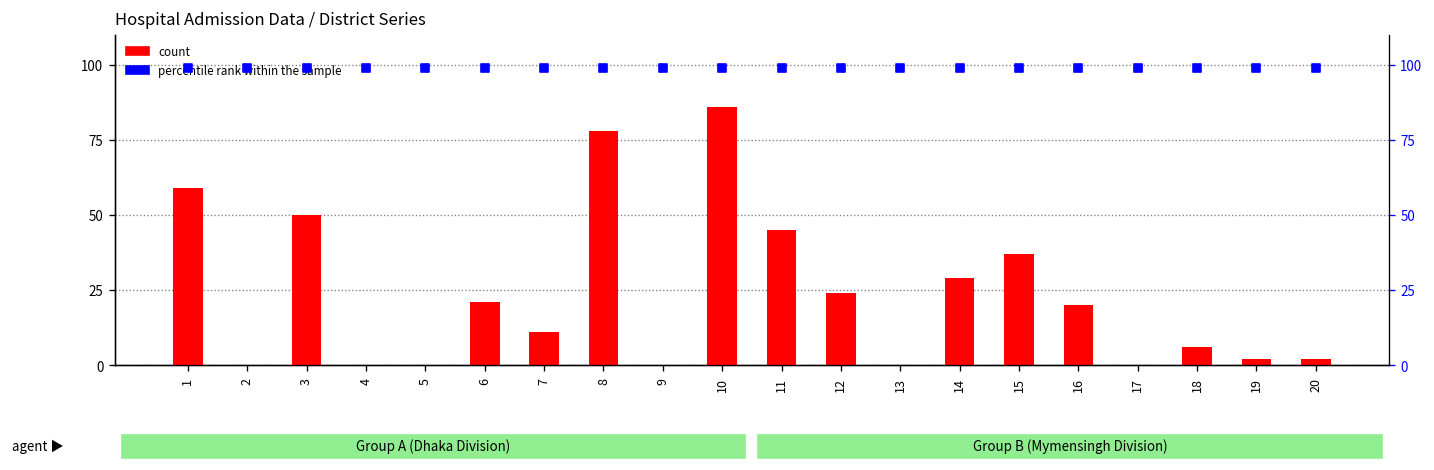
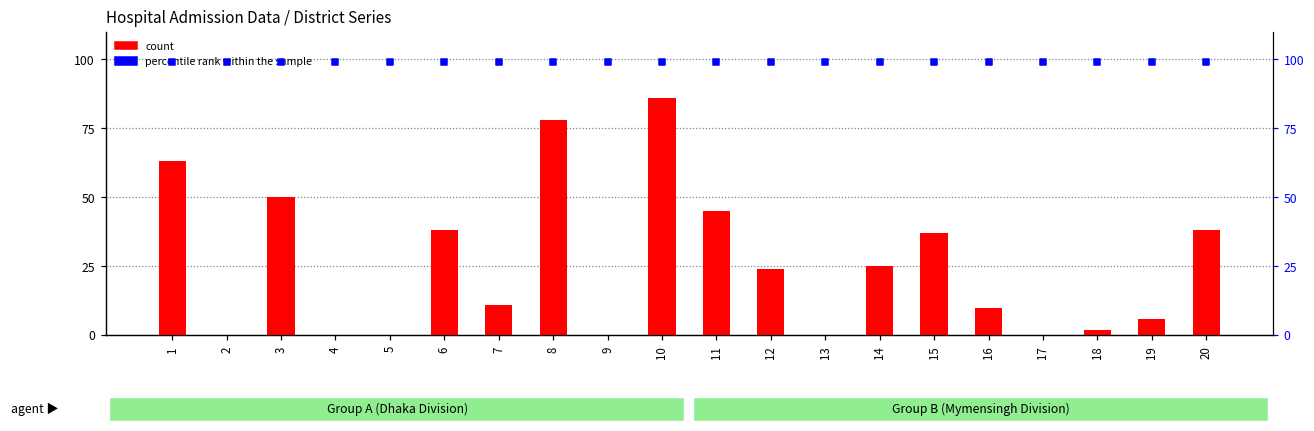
count, 1: 59 -> 63
count, 6: 21 -> 38
count, 14: 29 -> 25
count, 16: 20 -> 10
count, 18: 6 -> 2
count, 19: 2 -> 6
count, 20: 2 -> 38
